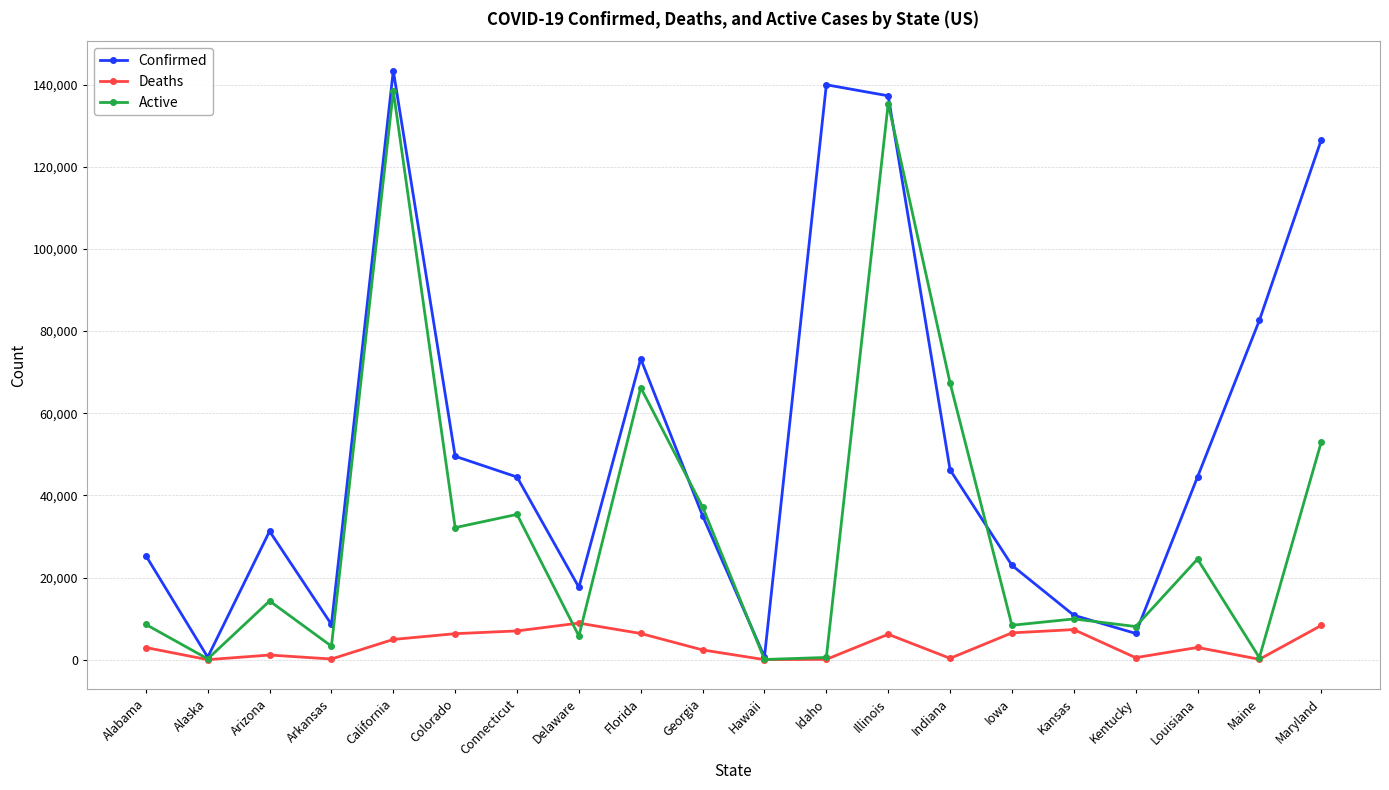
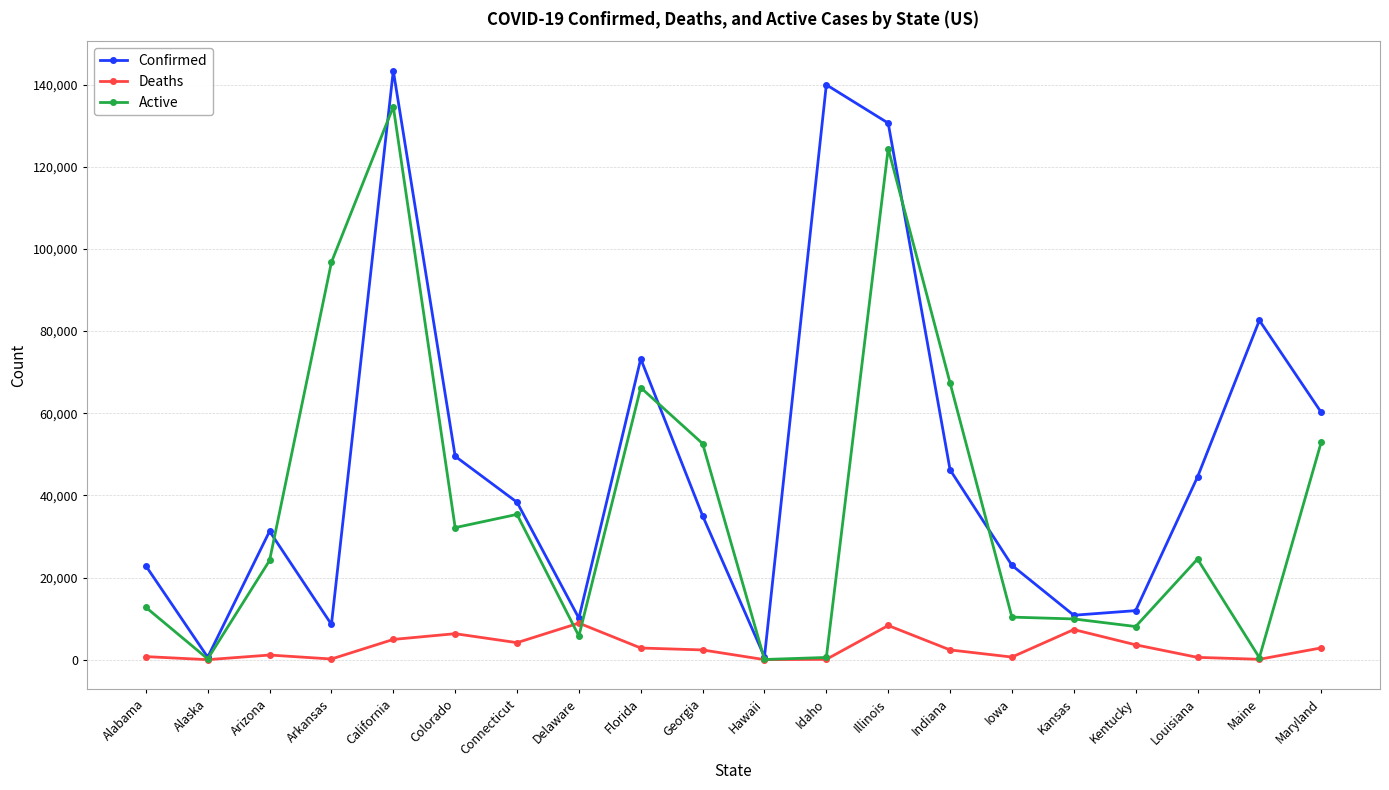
Confirmed, Alabama: 25,000 -> 23,000
Deaths, Alabama: 3,000 -> 1,000
Active, Alabama: 9,000 -> 13,000
Active, Arizona: 14,000 -> 24,000
Active, Arkansas: 3,000 -> 97,000
Active, California: 138,000 -> 135,000
Confirmed, Connecticut: 44,000 -> 38,000
Deaths, Connecticut: 7,000 -> 4,000
Confirmed, Delaware: 18,000 -> 10,000
Deaths, Florida: 6,000 -> 3,000
Active, Georgia: 37,000 -> 53,000
Confirmed, Illinois: 137,000 -> 131,000
Deaths, Illinois: 6,000 -> 8,000
Active, Illinois: 135,000 -> 124,000
Deaths, Indiana: 0 -> 2,000
Deaths, Iowa: 7,000 -> 1,000
Active, Iowa: 8,000 -> 10,000
Confirmed, Kentucky: 6,000 -> 12,000
Deaths, Kentucky: 0 -> 4,000
Deaths, Louisiana: 3,000 -> 1,000
Confirmed, Maryland: 127,000 -> 60,000
Deaths, Maryland: 8,000 -> 3,000
